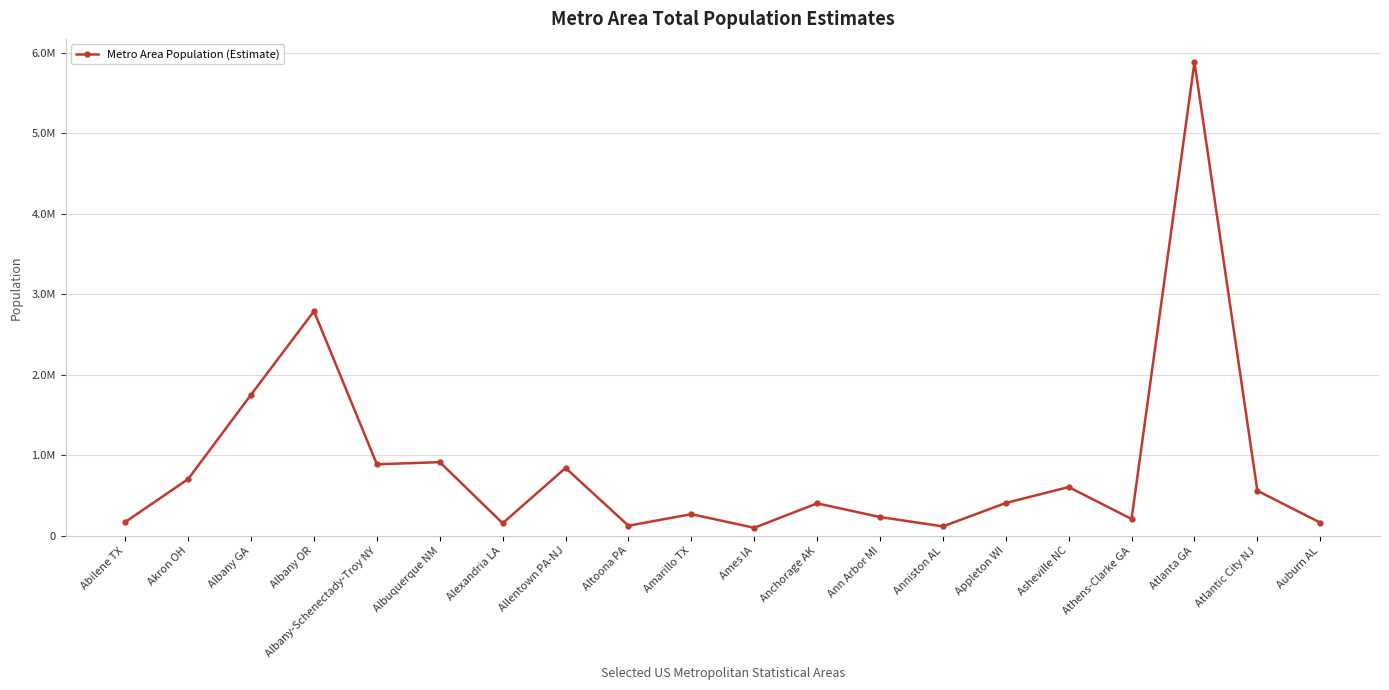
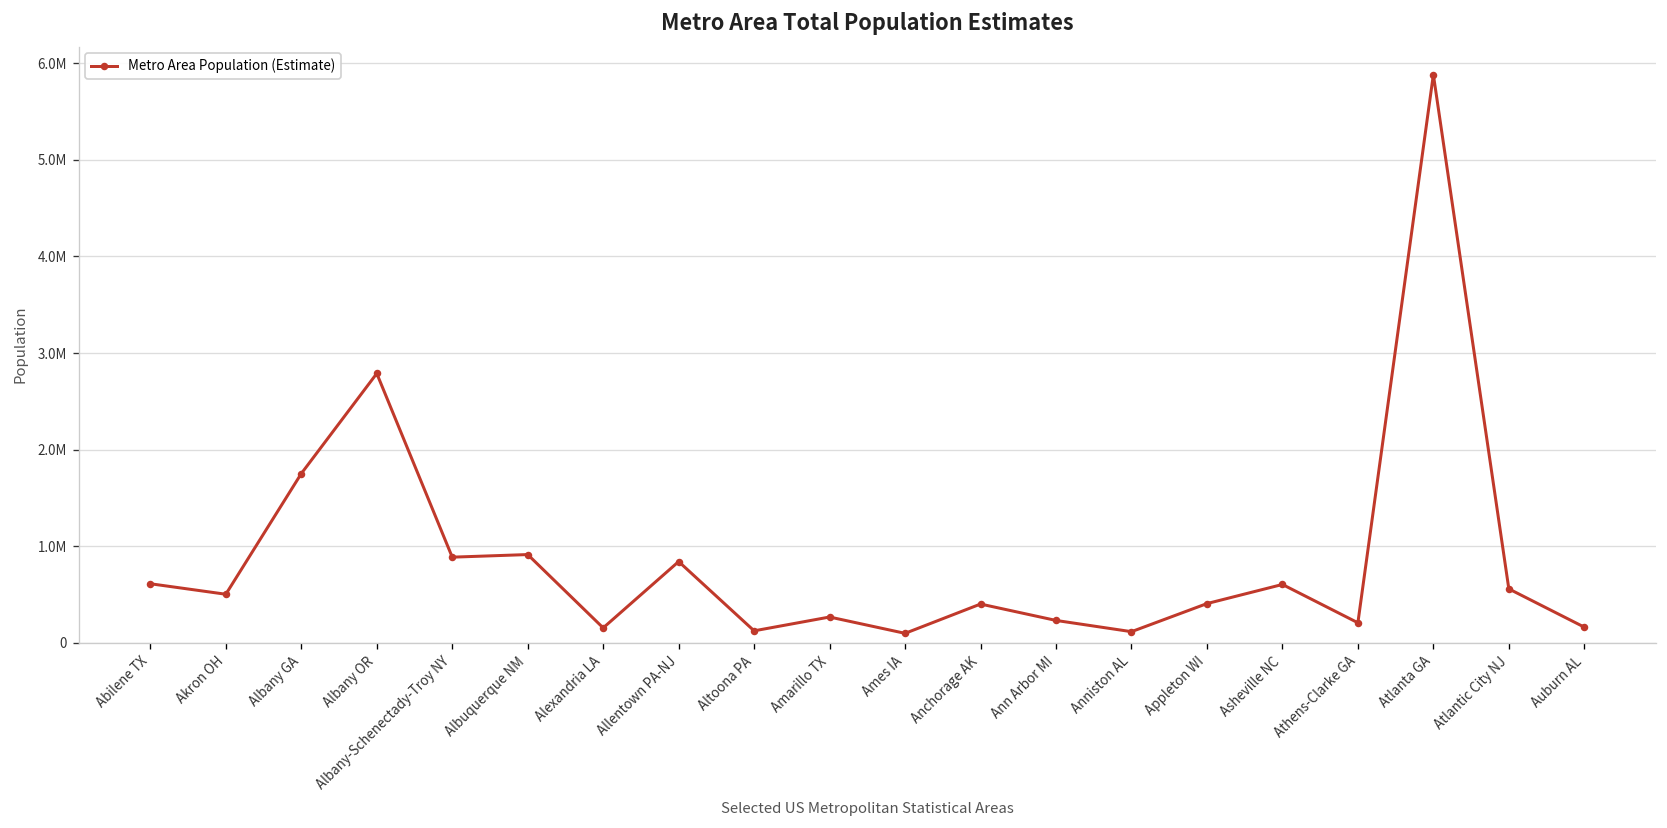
Abilene TX: 200000 -> 600000
Akron OH: 700000 -> 500000
